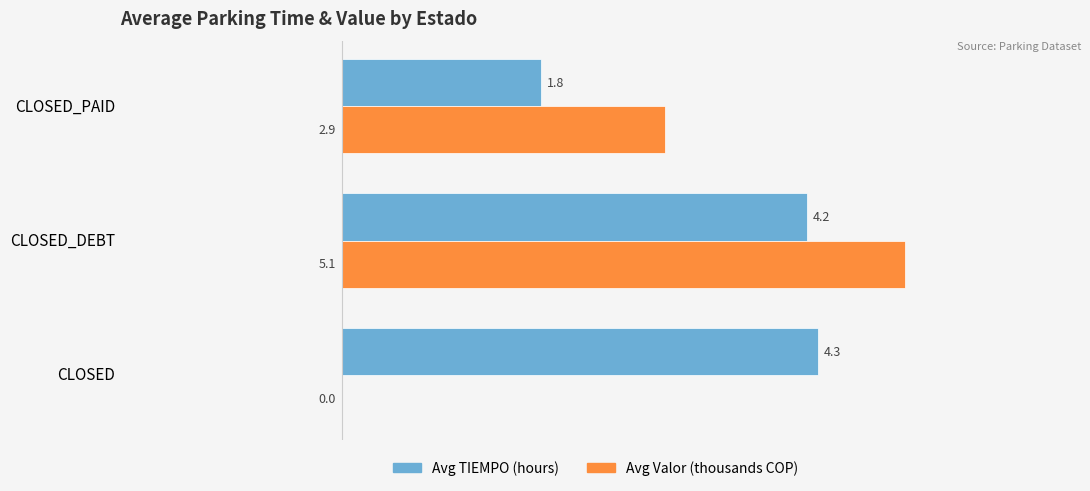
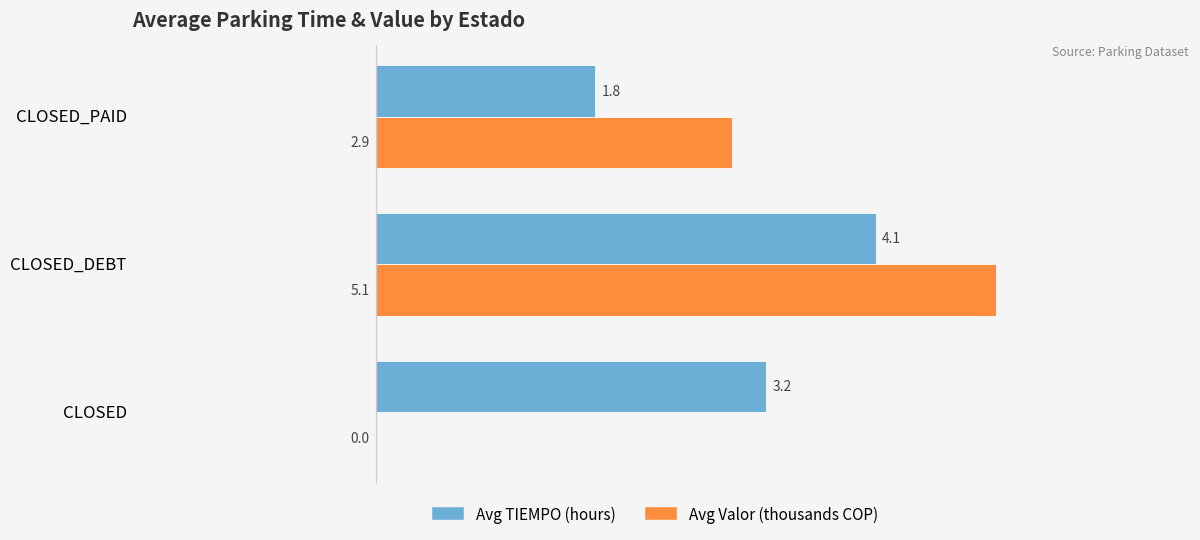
Avg TIEMPO (hours), CLOSED_DEBT: 4.2 -> 4.1
Avg TIEMPO (hours), CLOSED: 4.3 -> 3.2
